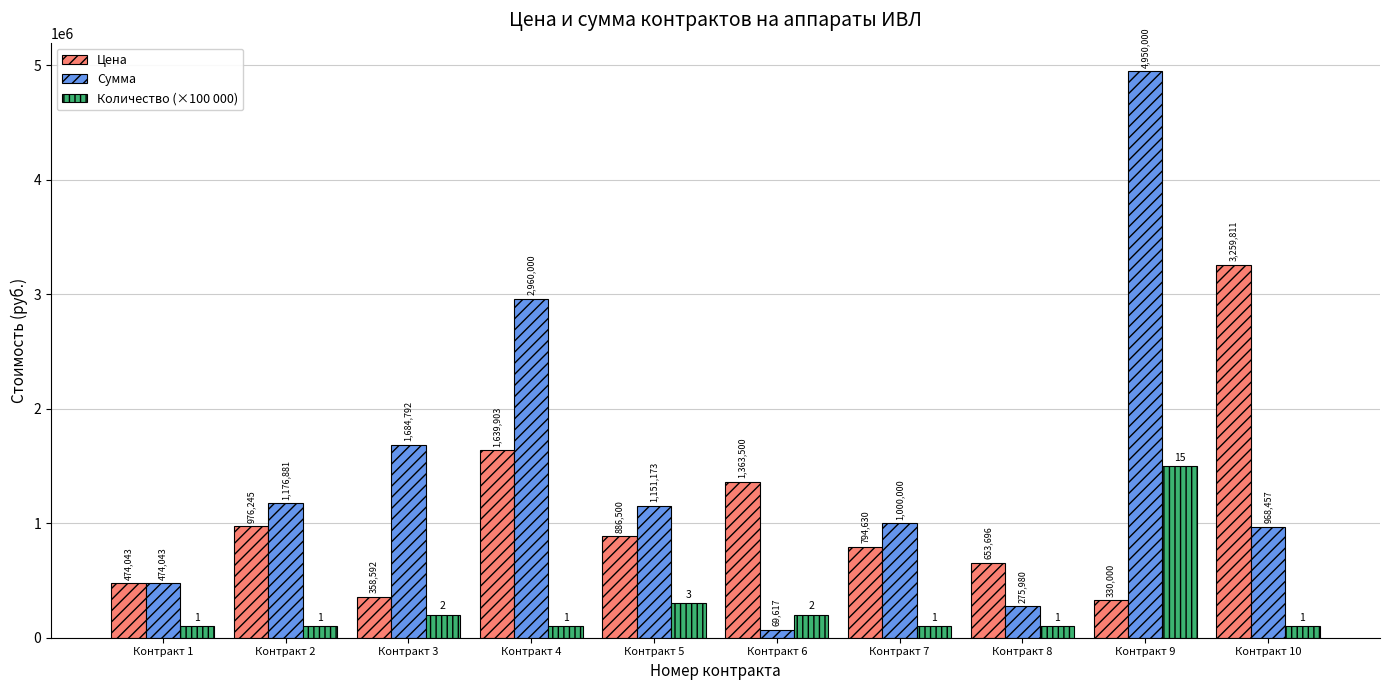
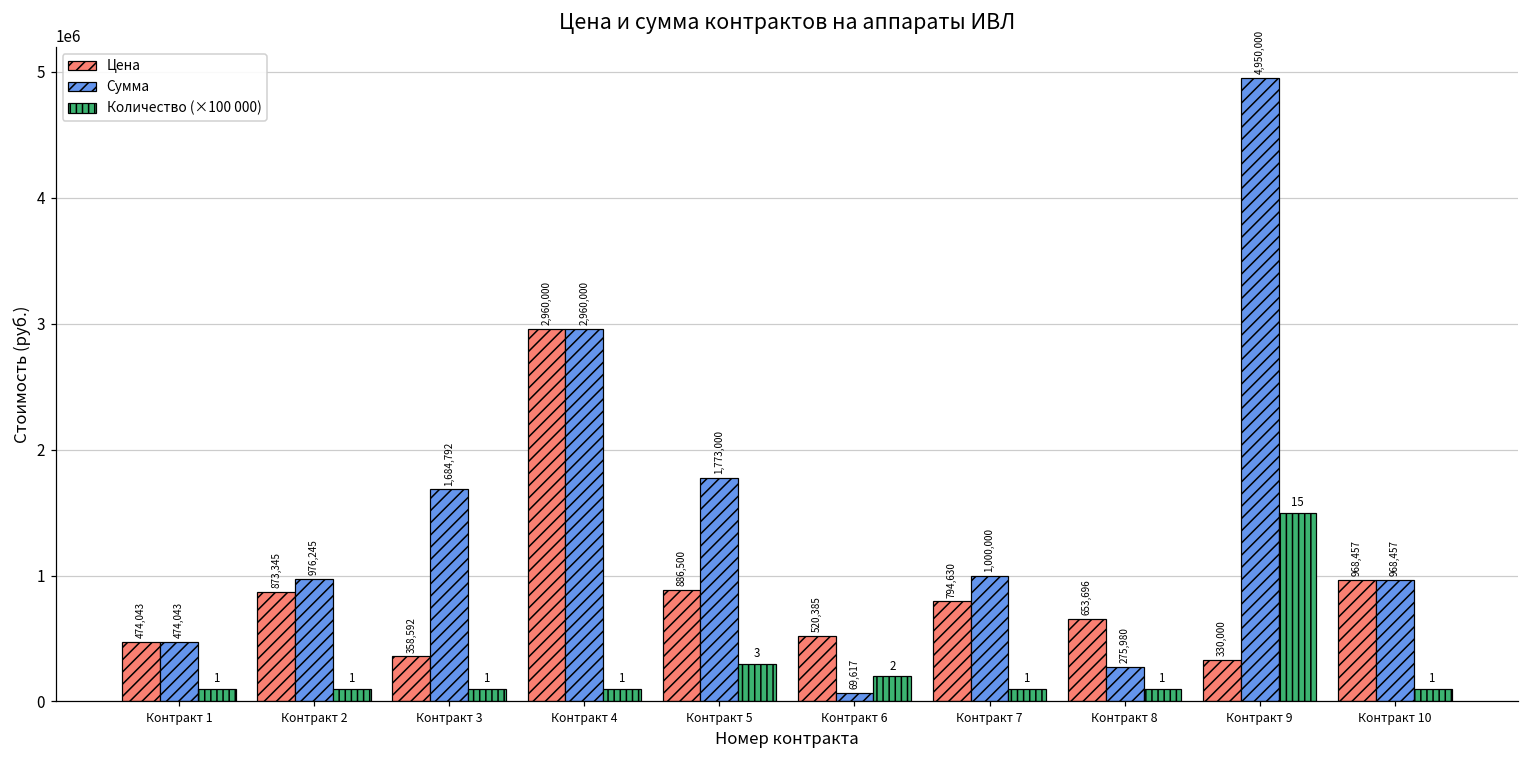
Цена, Контракт 2: 976,245 -> 873,345
Сумма, Контракт 2: 1,176,881 -> 976,245
Количество (×100 000), Контракт 3: 2 -> 1
Цена, Контракт 4: 1,639,903 -> 2,960,000
Сумма, Контракт 5: 1,151,173 -> 1,773,000
Цена, Контракт 6: 1,363,500 -> 520,385
Цена, Контракт 10: 3,259,811 -> 968,457
